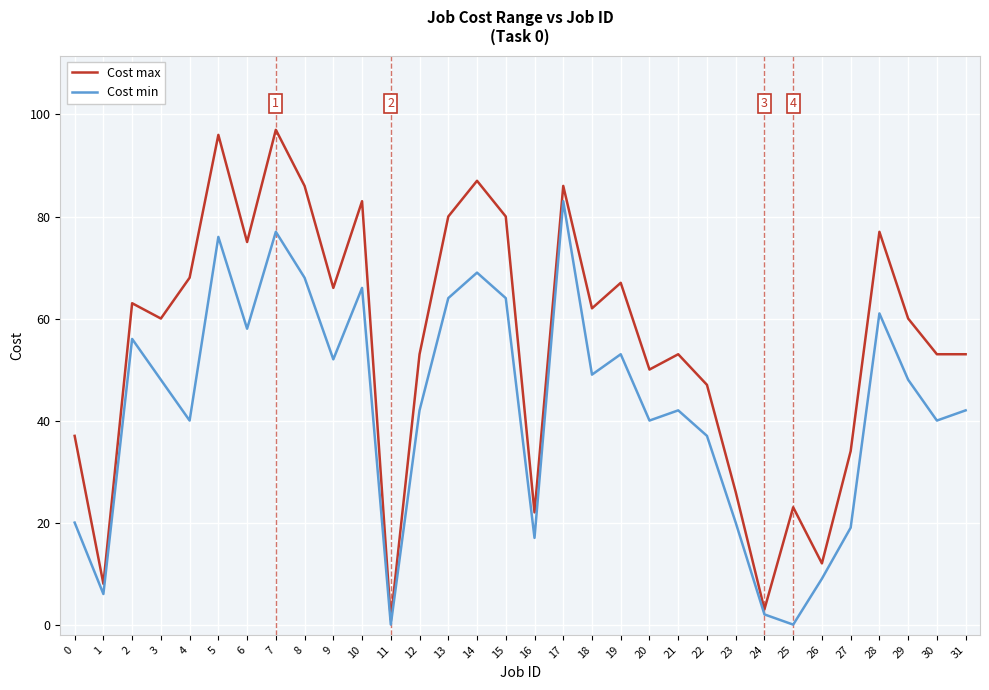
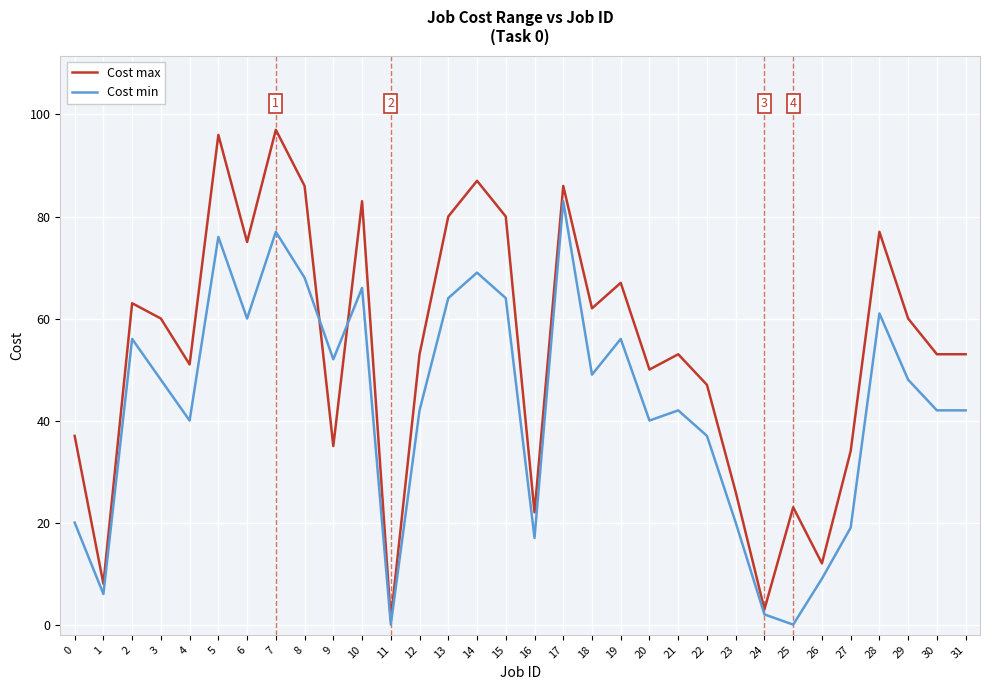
Cost max, 4: 68 -> 51
Cost min, 6: 58 -> 60
Cost max, 9: 66 -> 35
Cost min, 19: 53 -> 56
Cost min, 30: 40 -> 42
